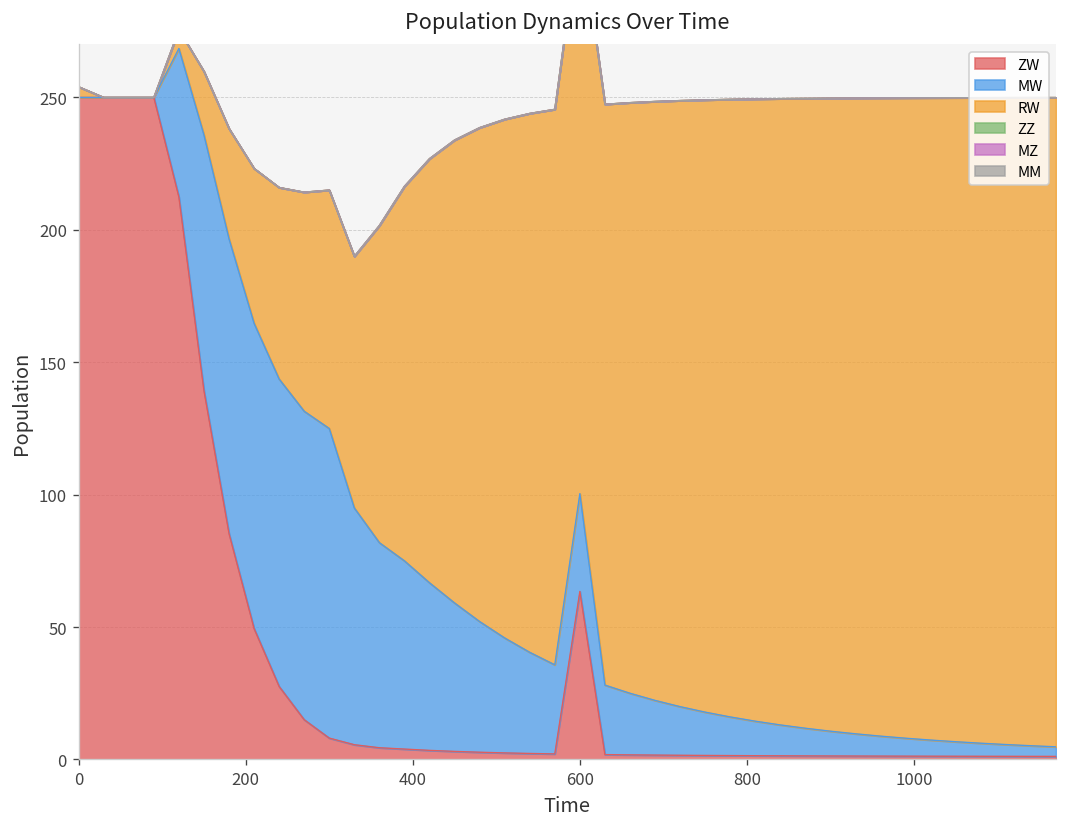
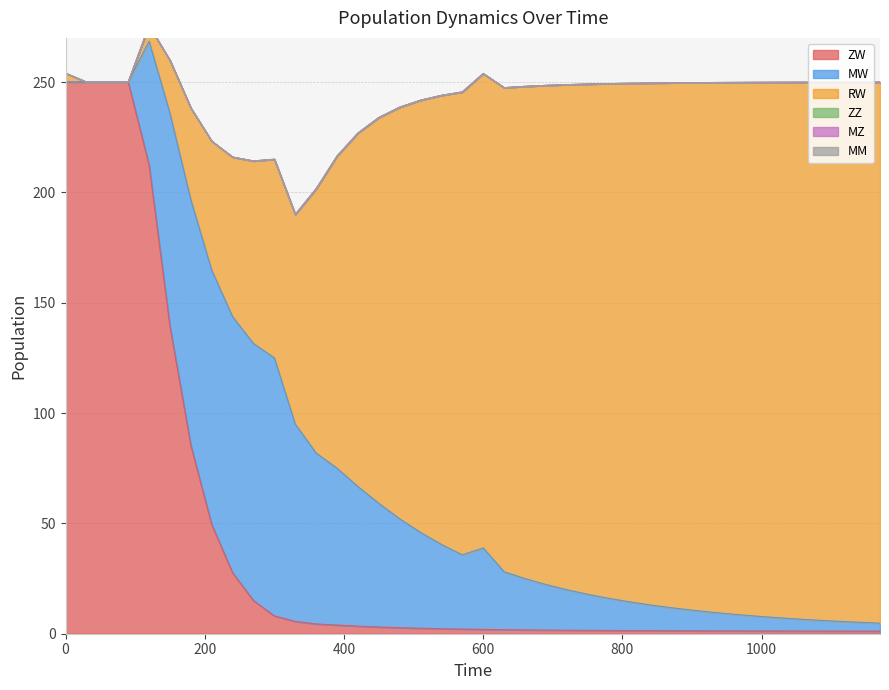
ZW, 600: 63 -> 2
